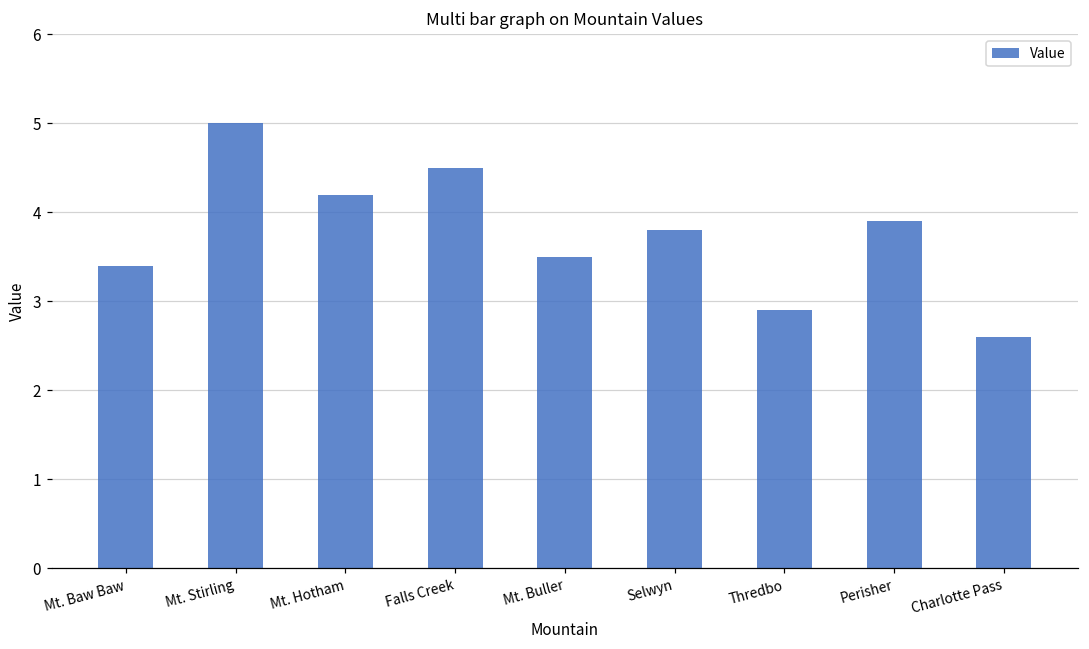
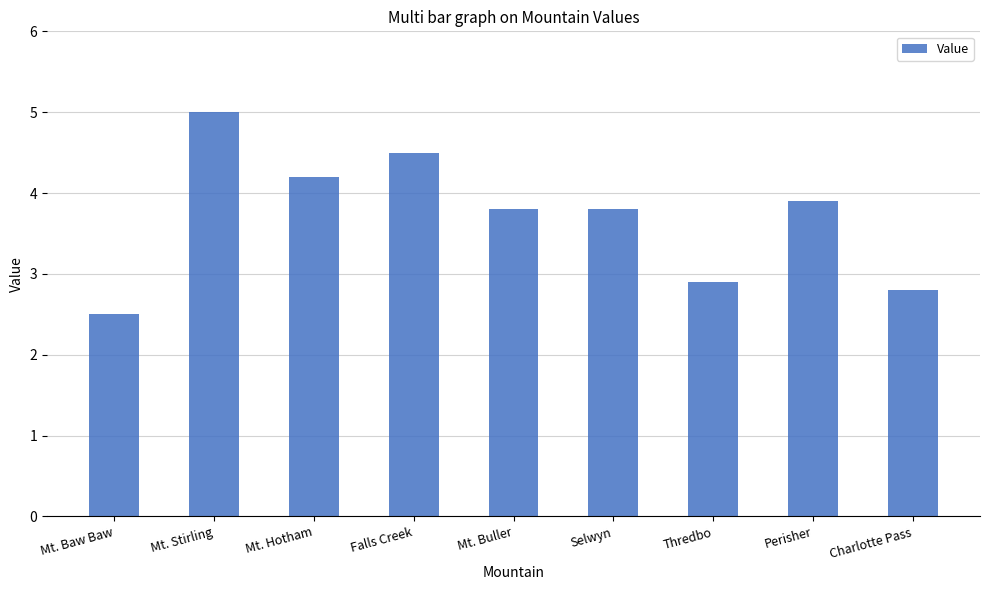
Mt. Baw Baw: 3.4 -> 2.5
Mt. Buller: 3.5 -> 3.8
Charlotte Pass: 2.6 -> 2.8
